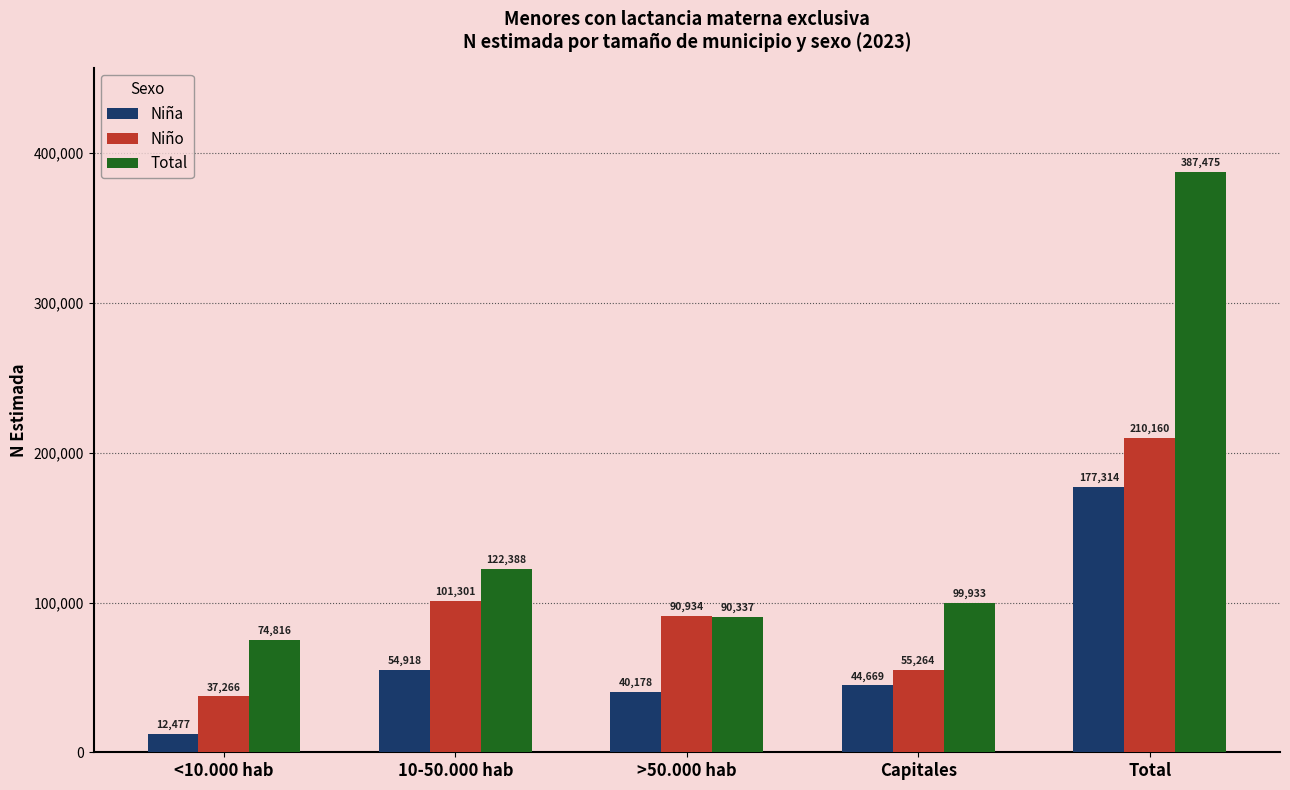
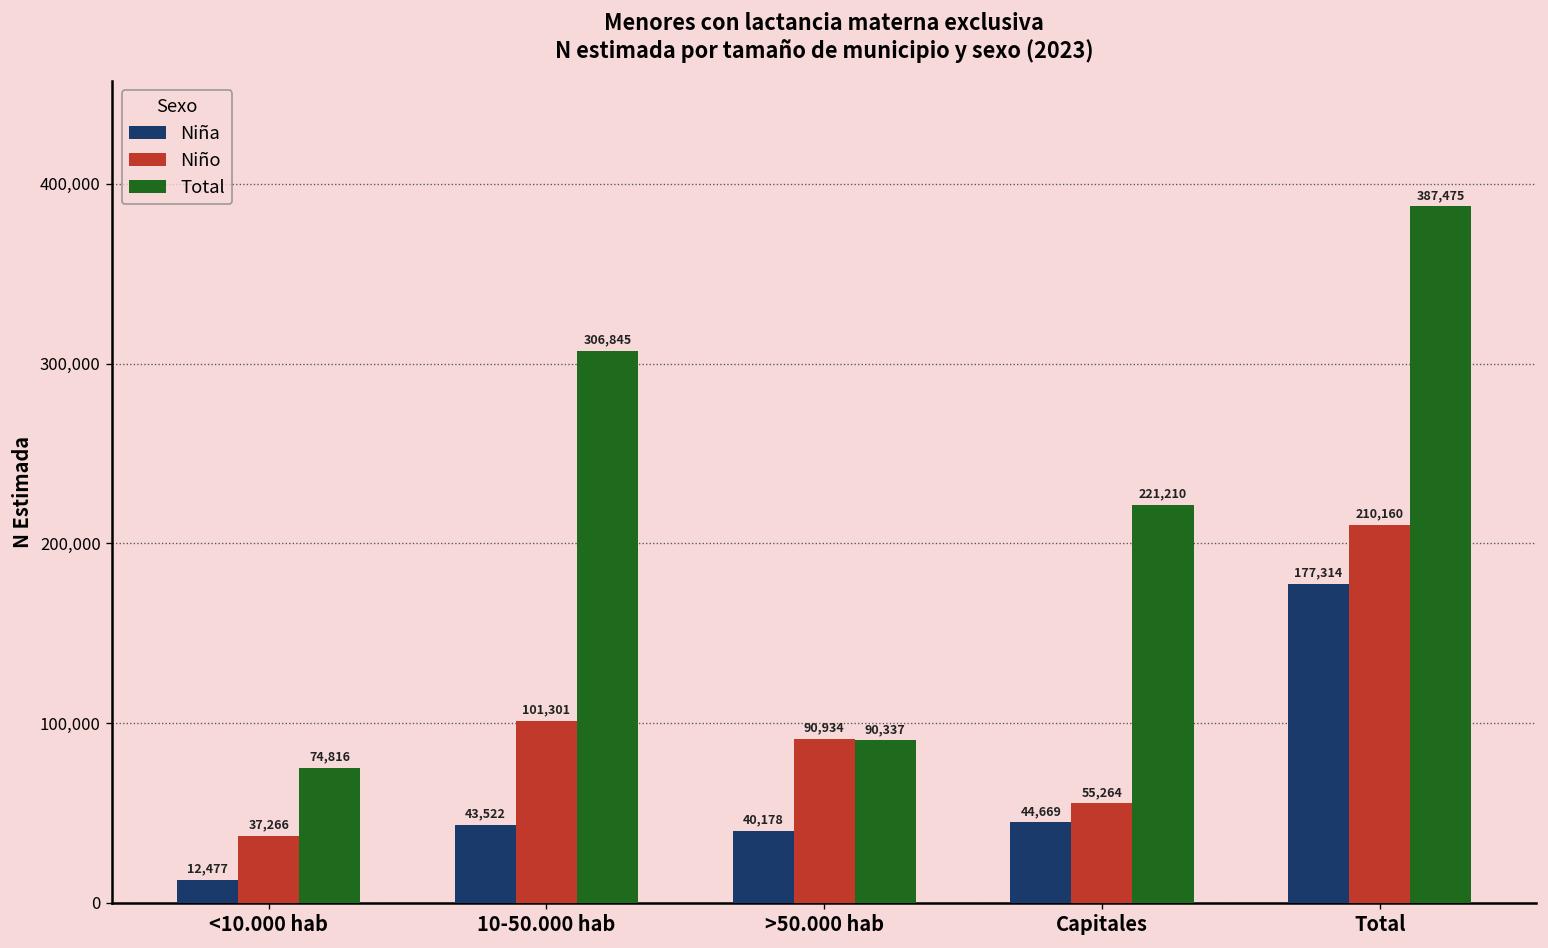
Niña, 10-50.000 hab: 54,918 -> 43,522
Total, 10-50.000 hab: 122,388 -> 306,845
Total, Capitales: 99,933 -> 221,210
